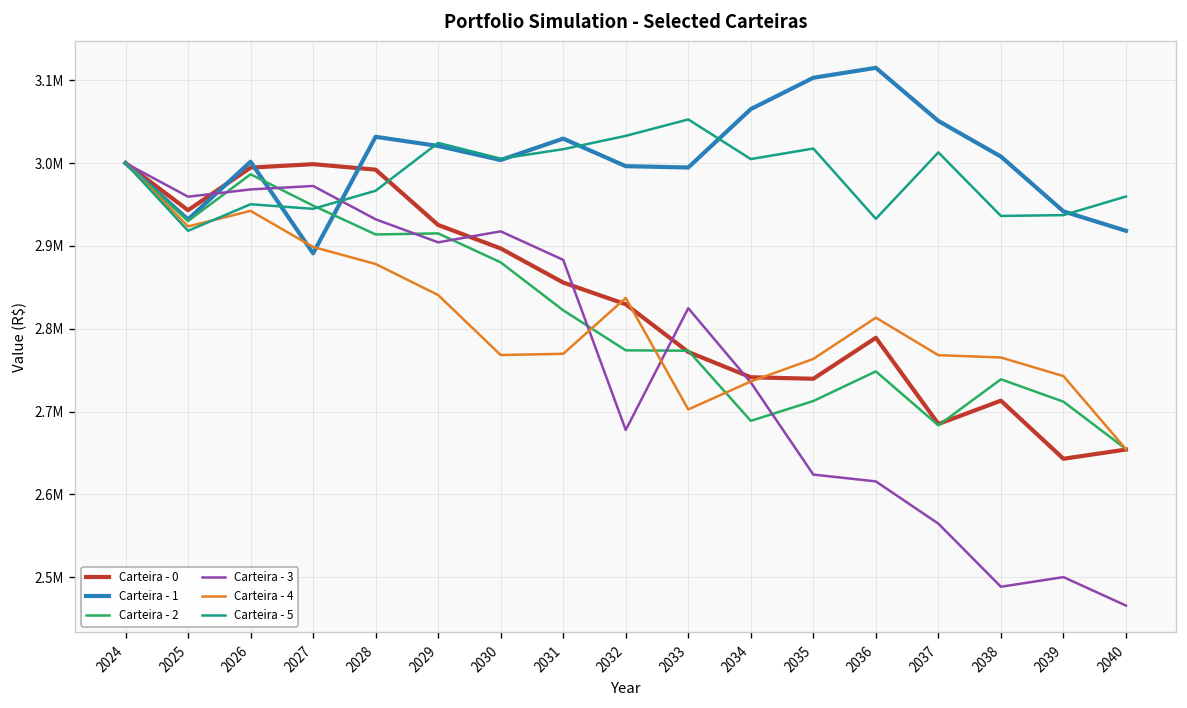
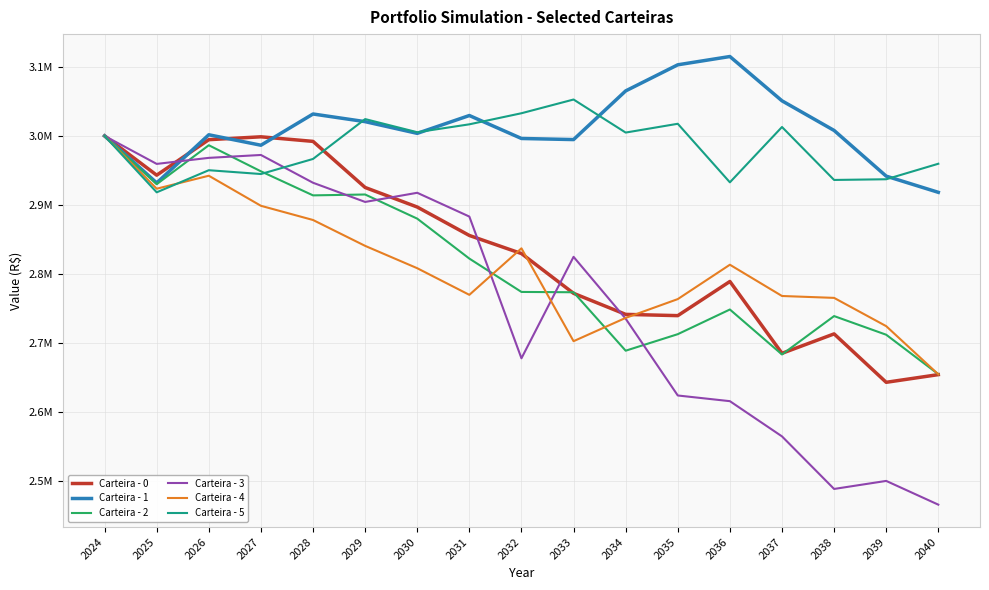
Carteira - 1, 2027: 2890000 -> 2990000
Carteira - 4, 2030: 2770000 -> 2810000
Carteira - 4, 2039: 2740000 -> 2720000
